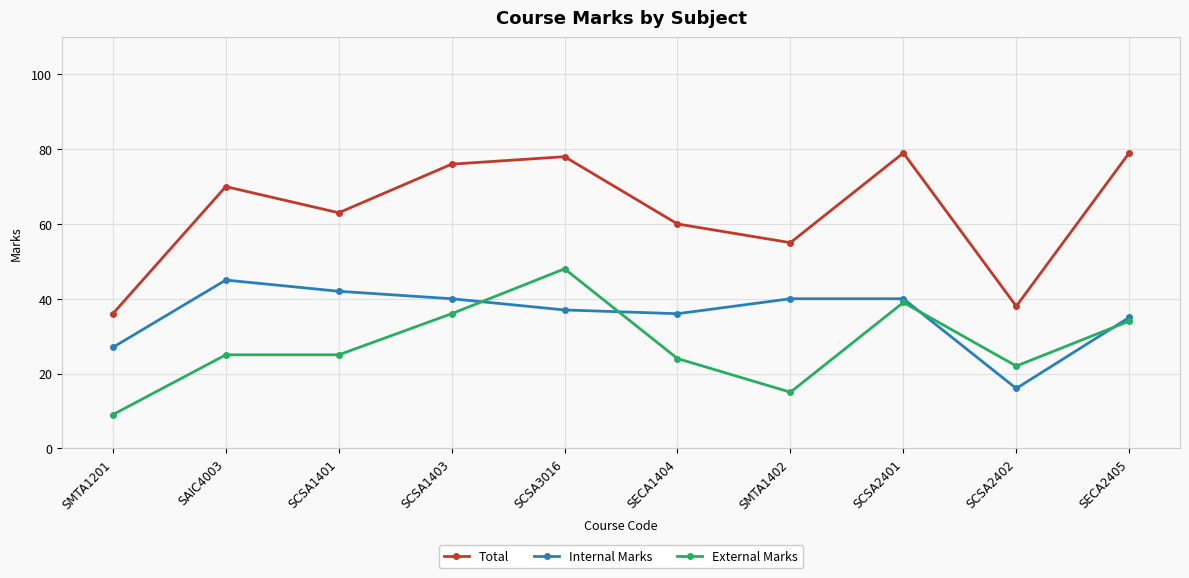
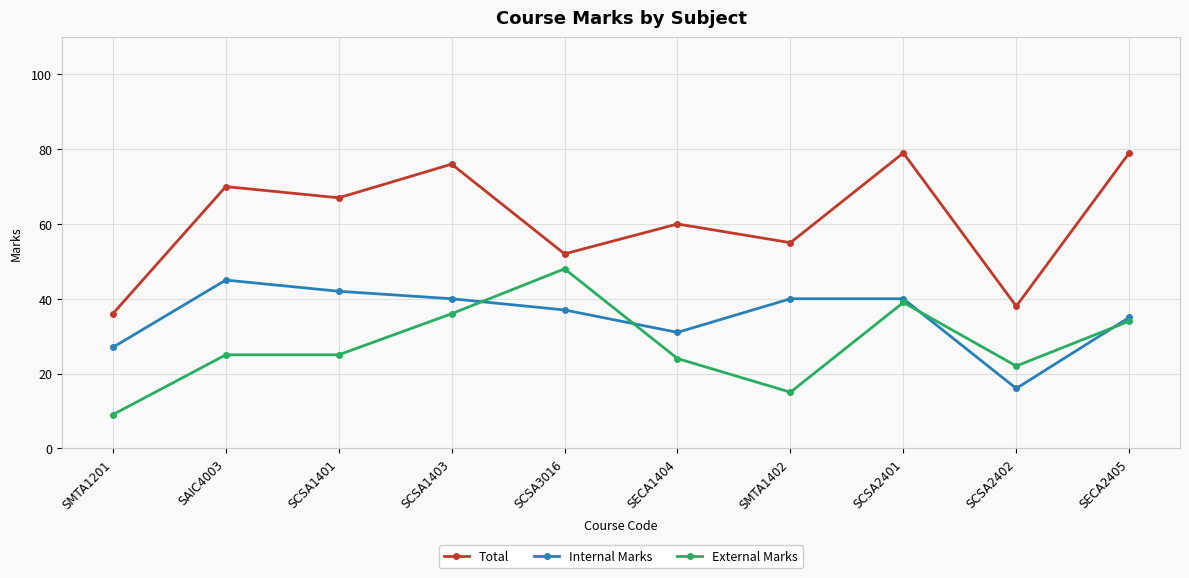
Total, SCSA1401: 63 -> 67
Total, SCSA3016: 78 -> 52
Internal Marks, SECA1404: 36 -> 31
